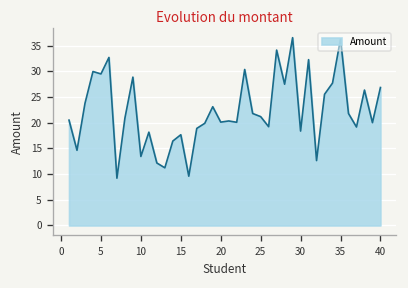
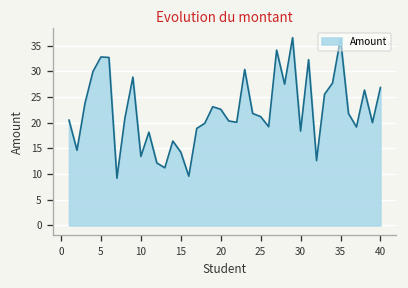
5: 29 -> 33
15: 18 -> 14
20: 20 -> 23
